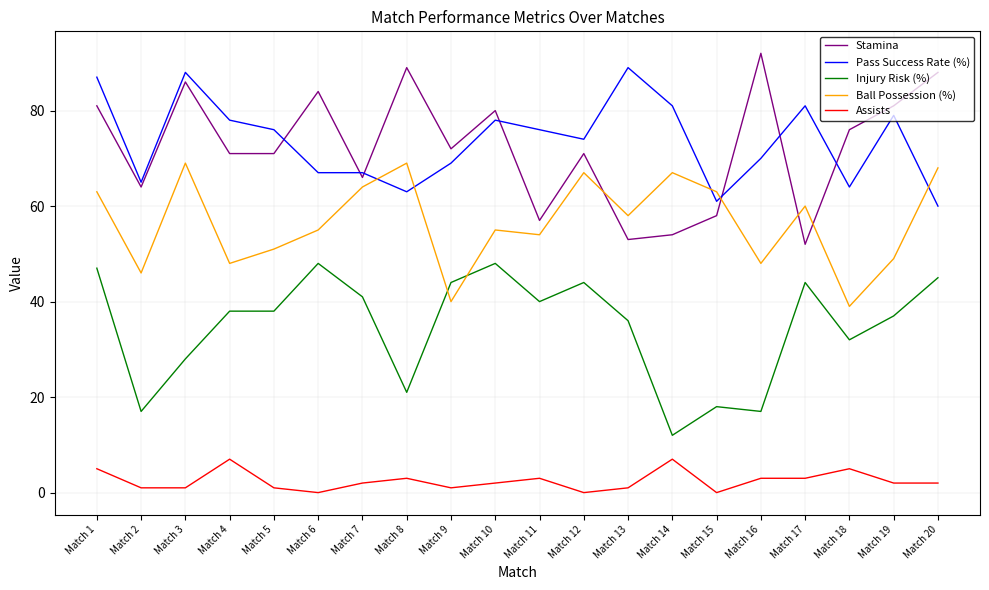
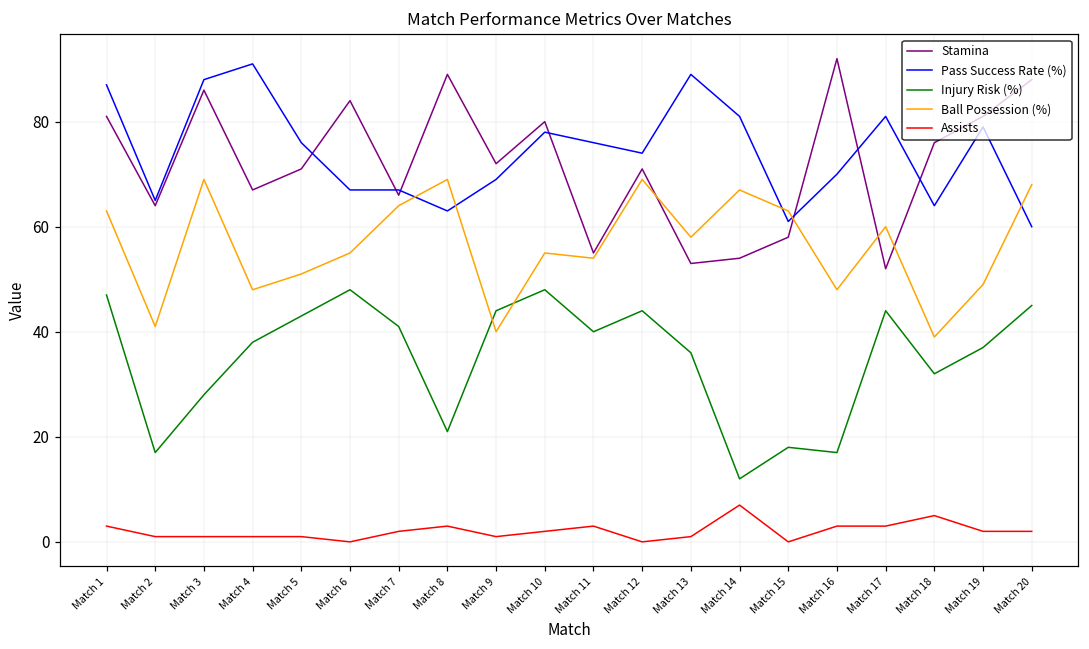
Assists, Match 1: 5 -> 3
Ball Possession (%), Match 2: 46 -> 41
Stamina, Match 4: 71 -> 67
Pass Success Rate (%), Match 4: 78 -> 91
Assists, Match 4: 7 -> 1
Injury Risk (%), Match 5: 38 -> 43
Stamina, Match 11: 57 -> 55
Ball Possession (%), Match 12: 67 -> 69
